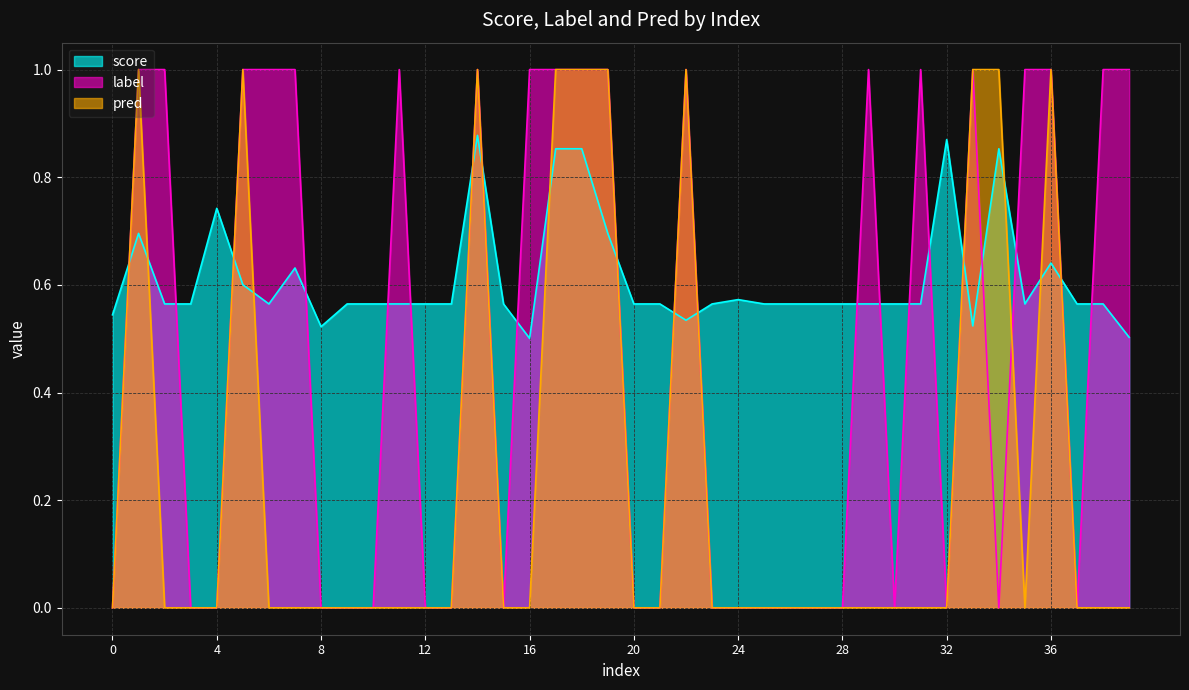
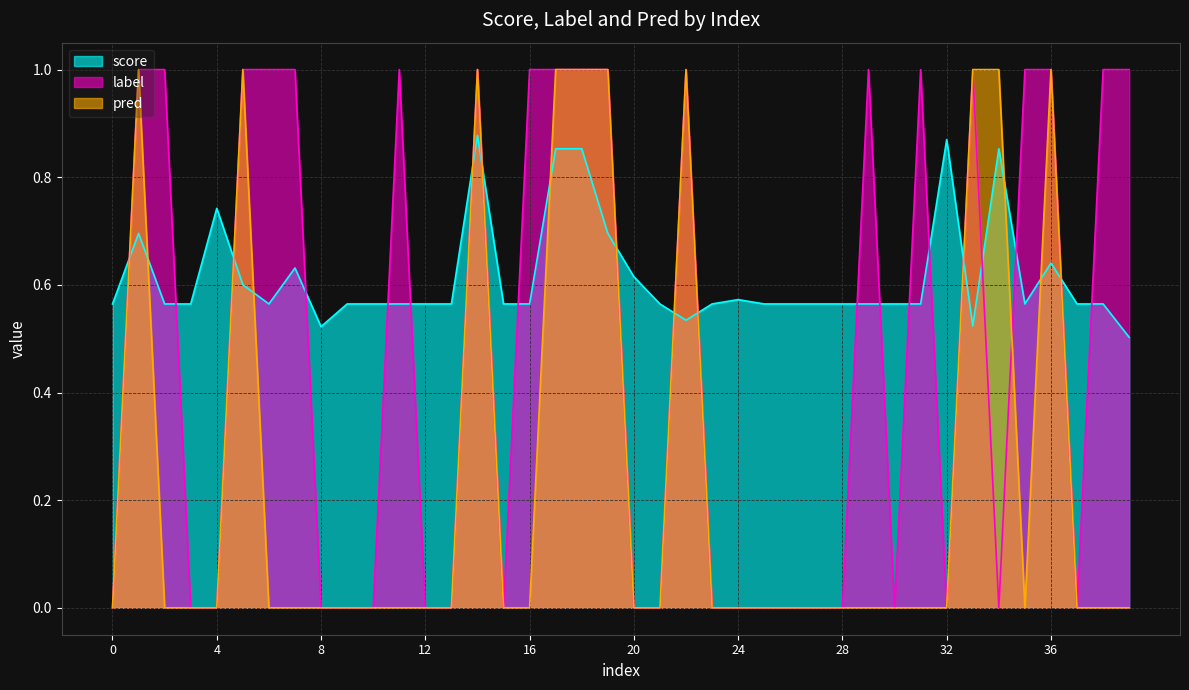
score, 0: 0.54 -> 0.56
score, 16: 0.50 -> 0.56
score, 20: 0.56 -> 0.62
